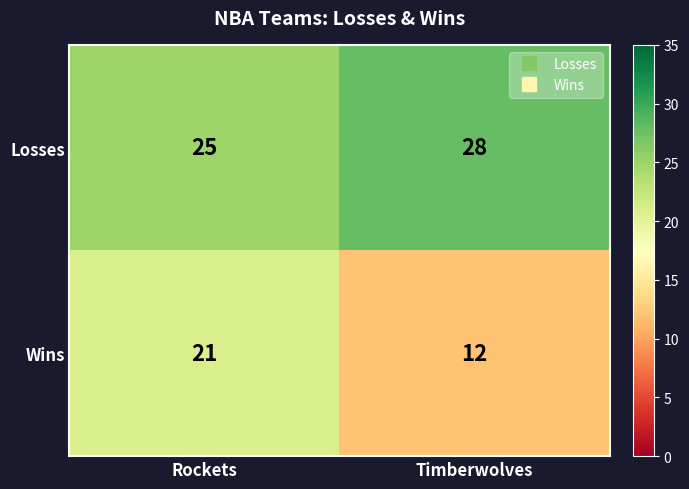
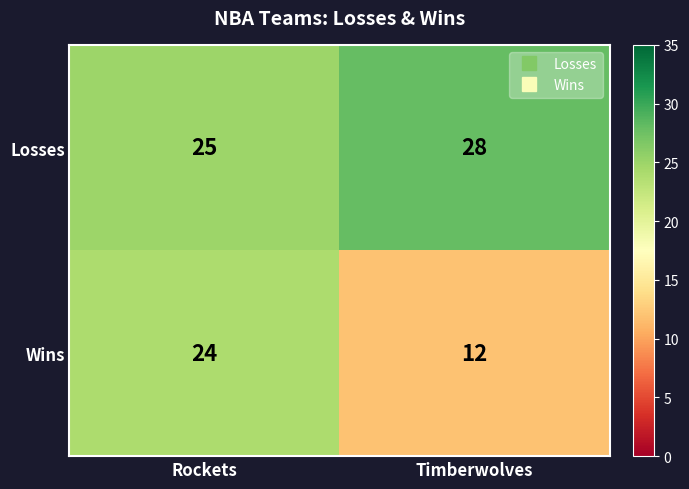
Wins, Rockets: 21 -> 24
